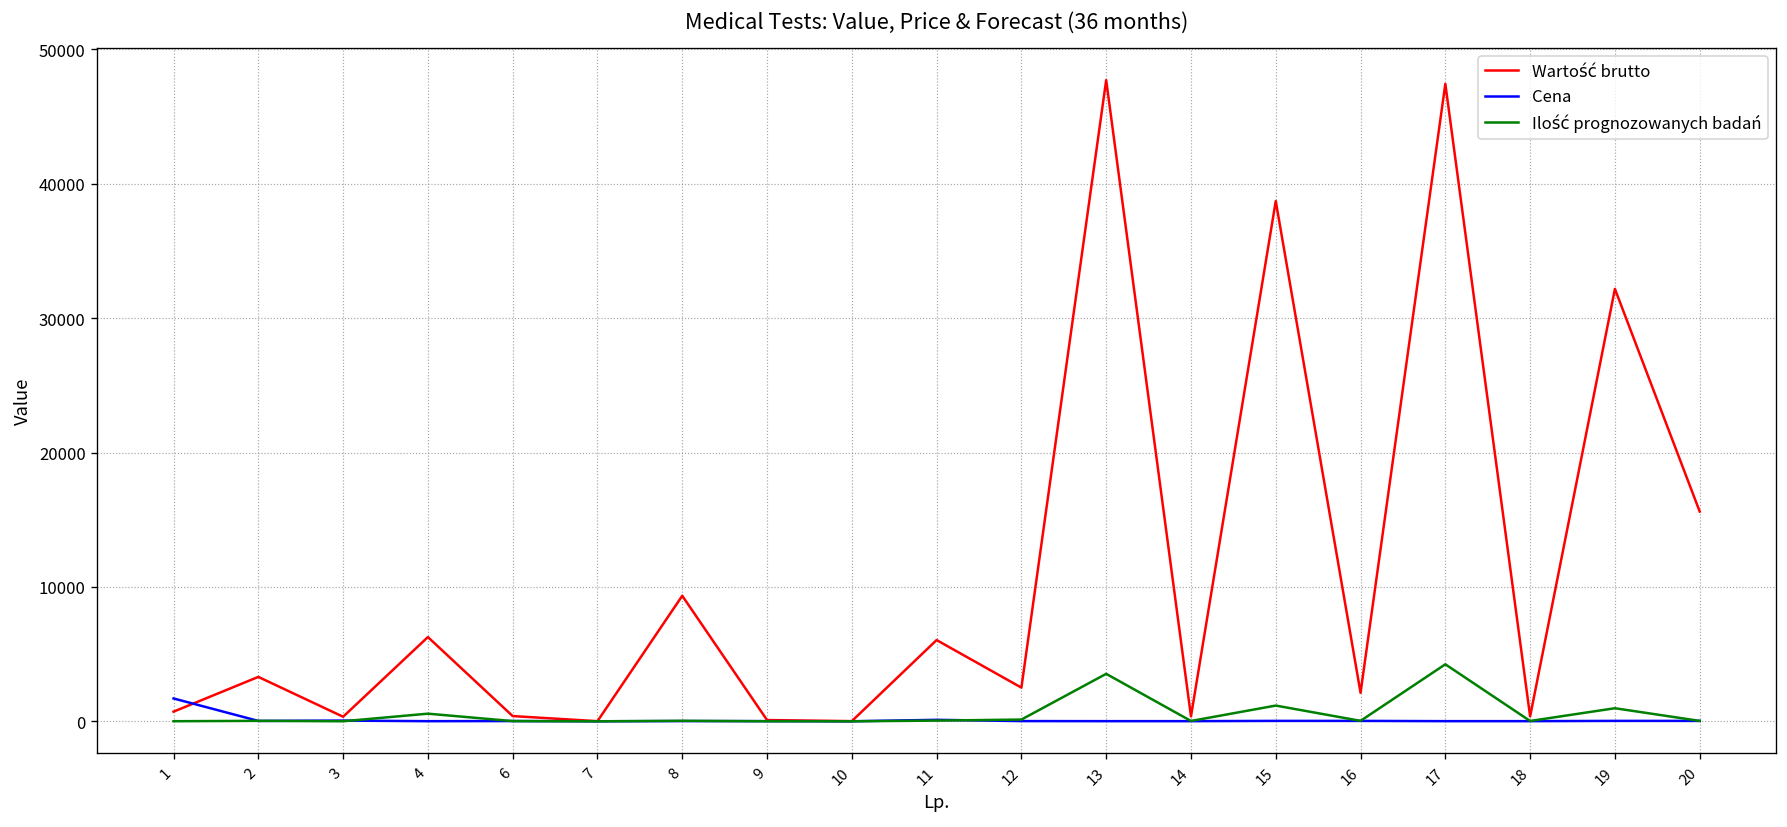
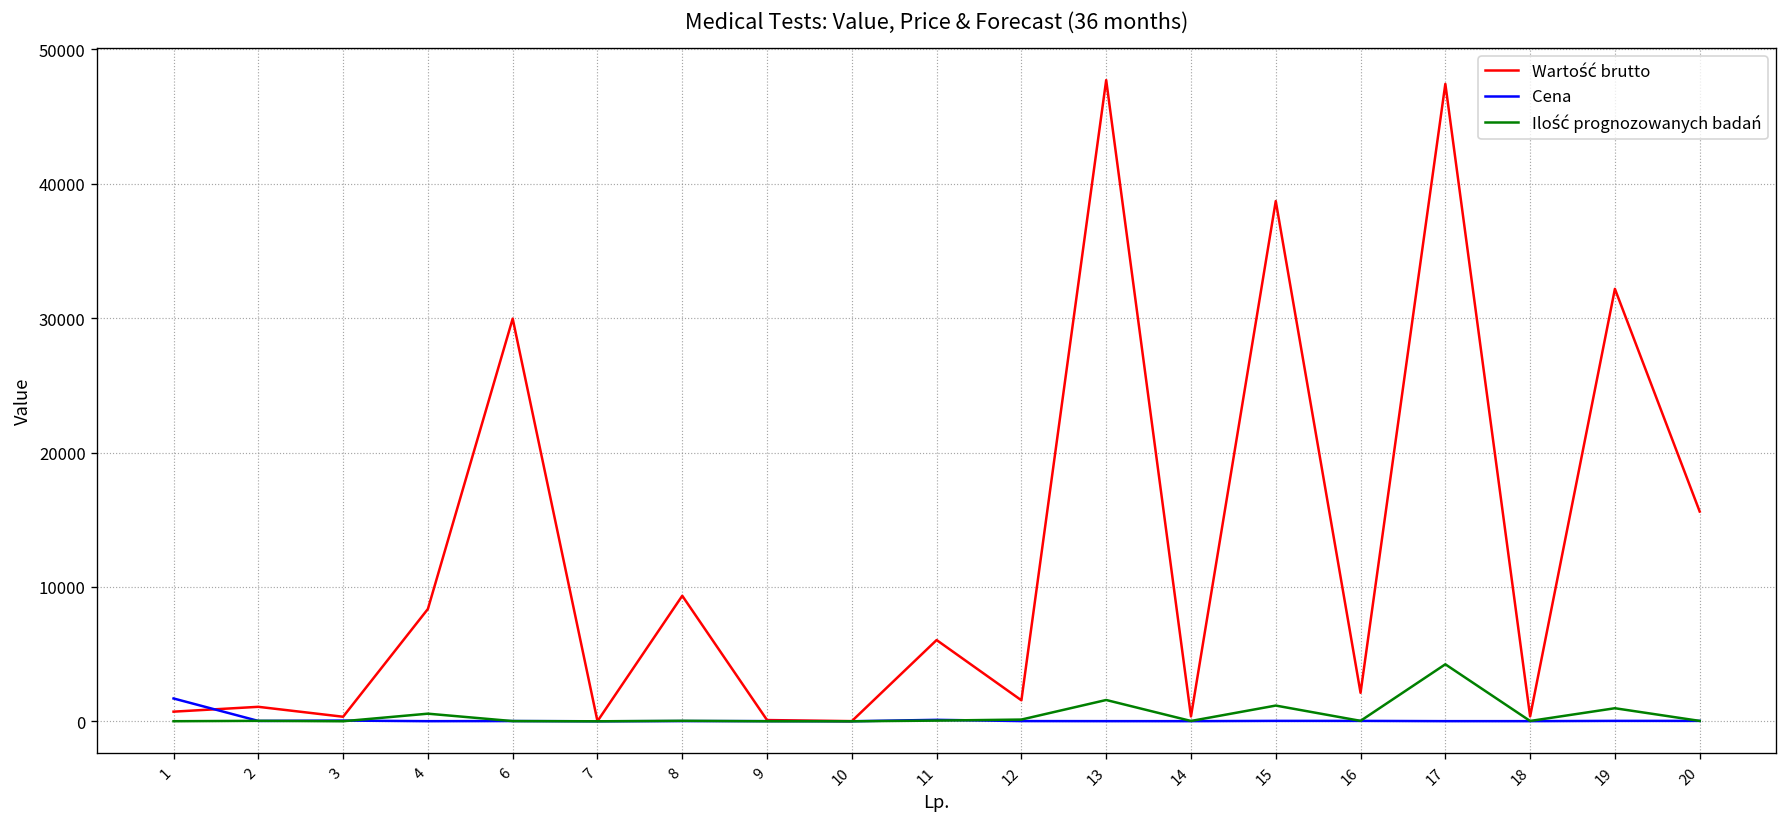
Wartość brutto, 2: 3300 -> 1100
Wartość brutto, 4: 6300 -> 8400
Wartość brutto, 6: 400 -> 30000
Wartość brutto, 12: 2500 -> 1600
Ilość prognozowanych badań, 13: 3500 -> 1600
